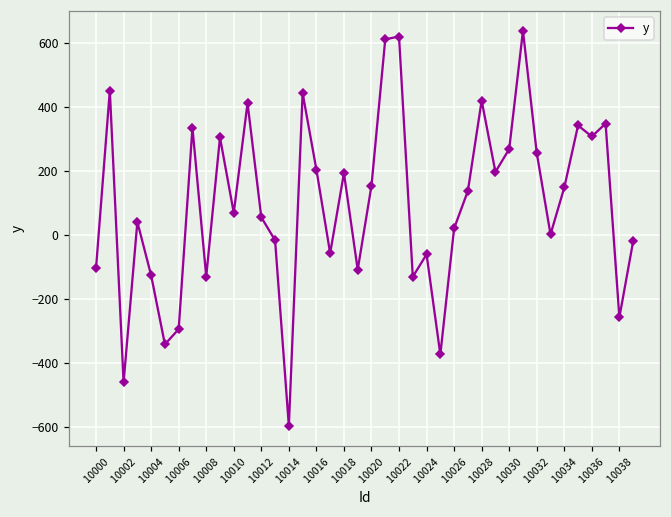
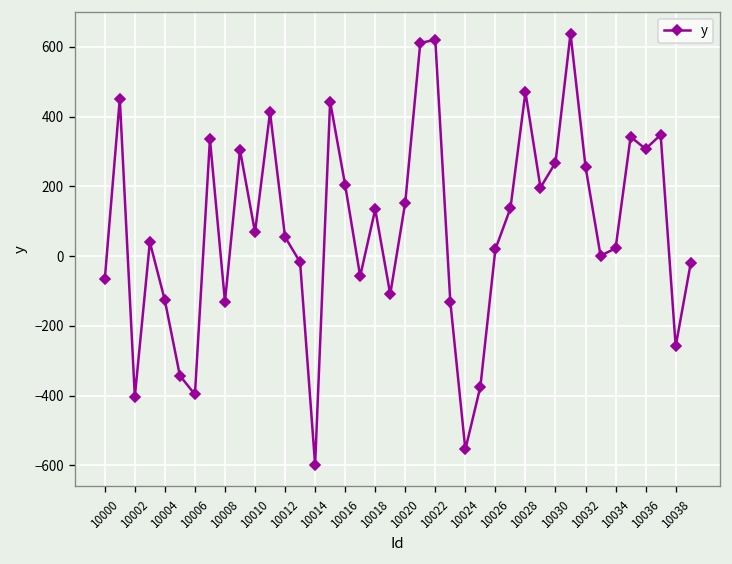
10000: -100 -> -70
10002: -460 -> -400
10006: -290 -> -400
10018: 190 -> 130
10024: -60 -> -550
10028: 420 -> 470
10034: 150 -> 20
